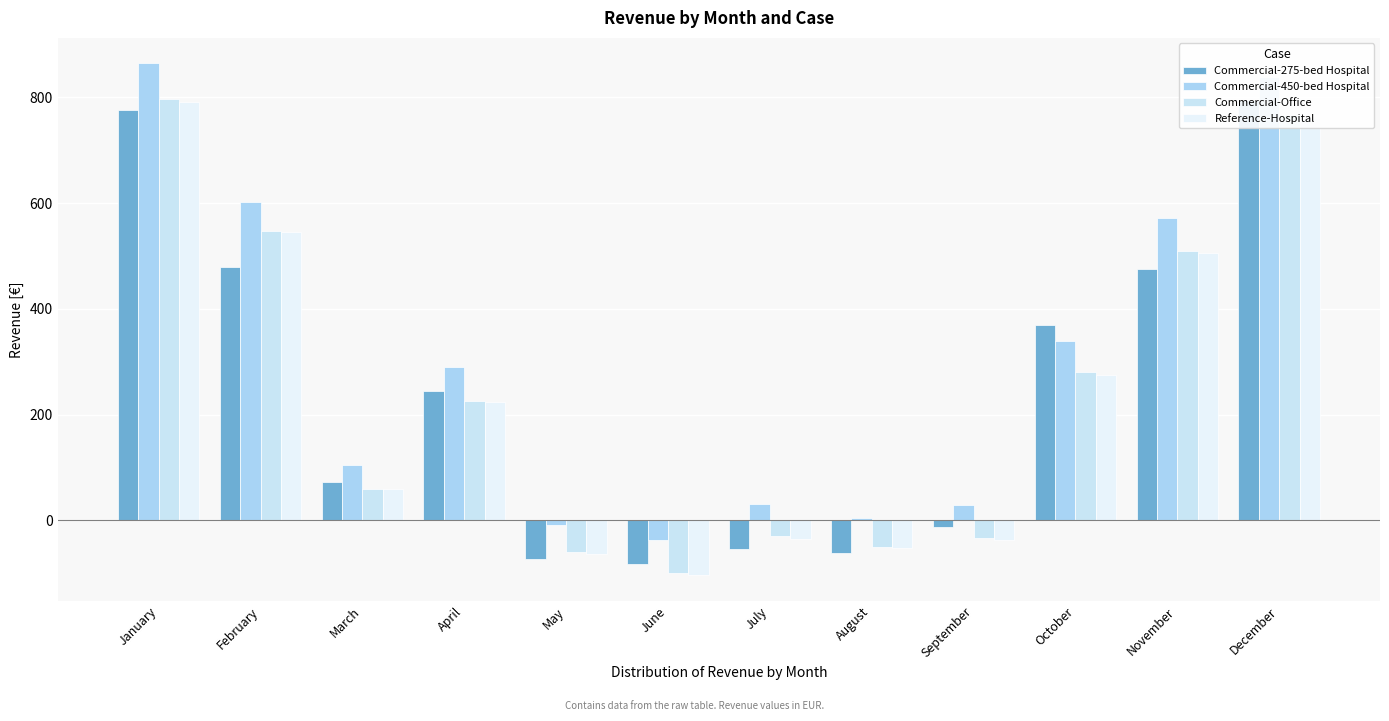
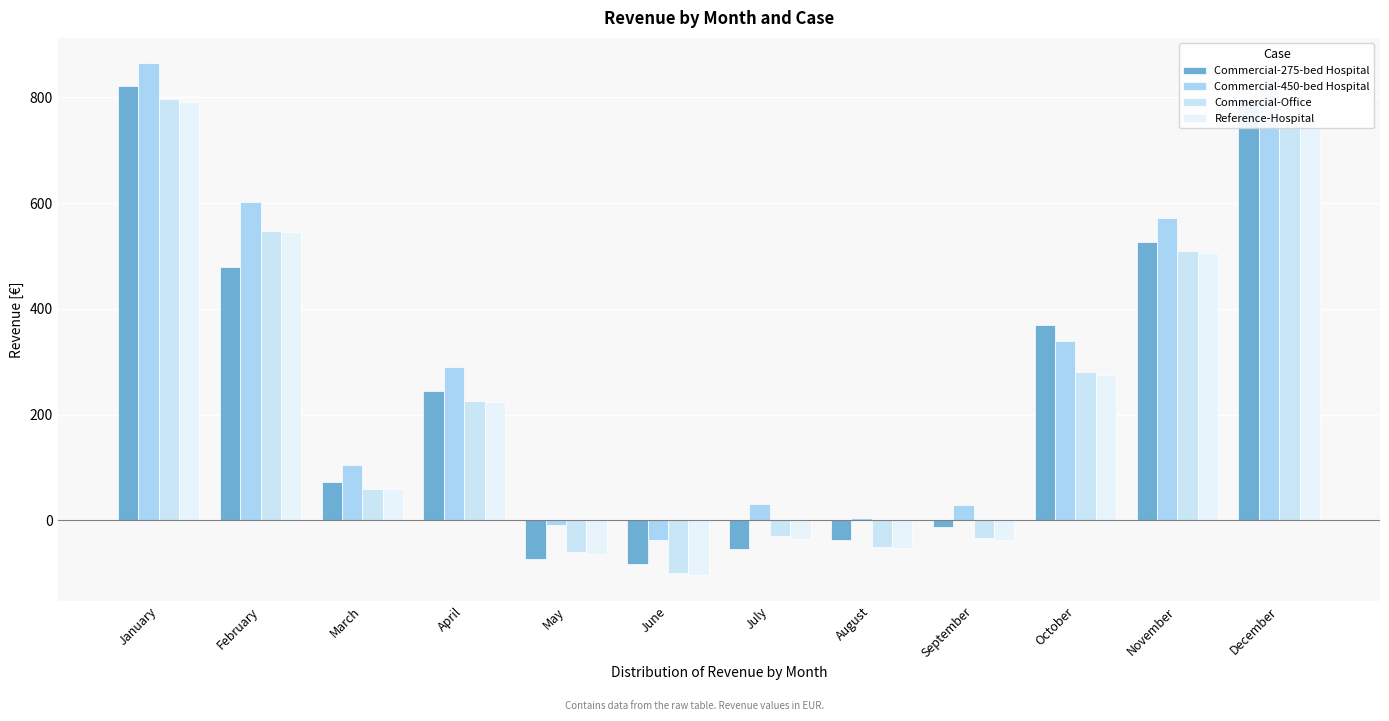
Commercial-275-bed Hospital, January: 780 -> 820
Commercial-275-bed Hospital, August: -60 -> -40
Commercial-275-bed Hospital, November: 480 -> 530
